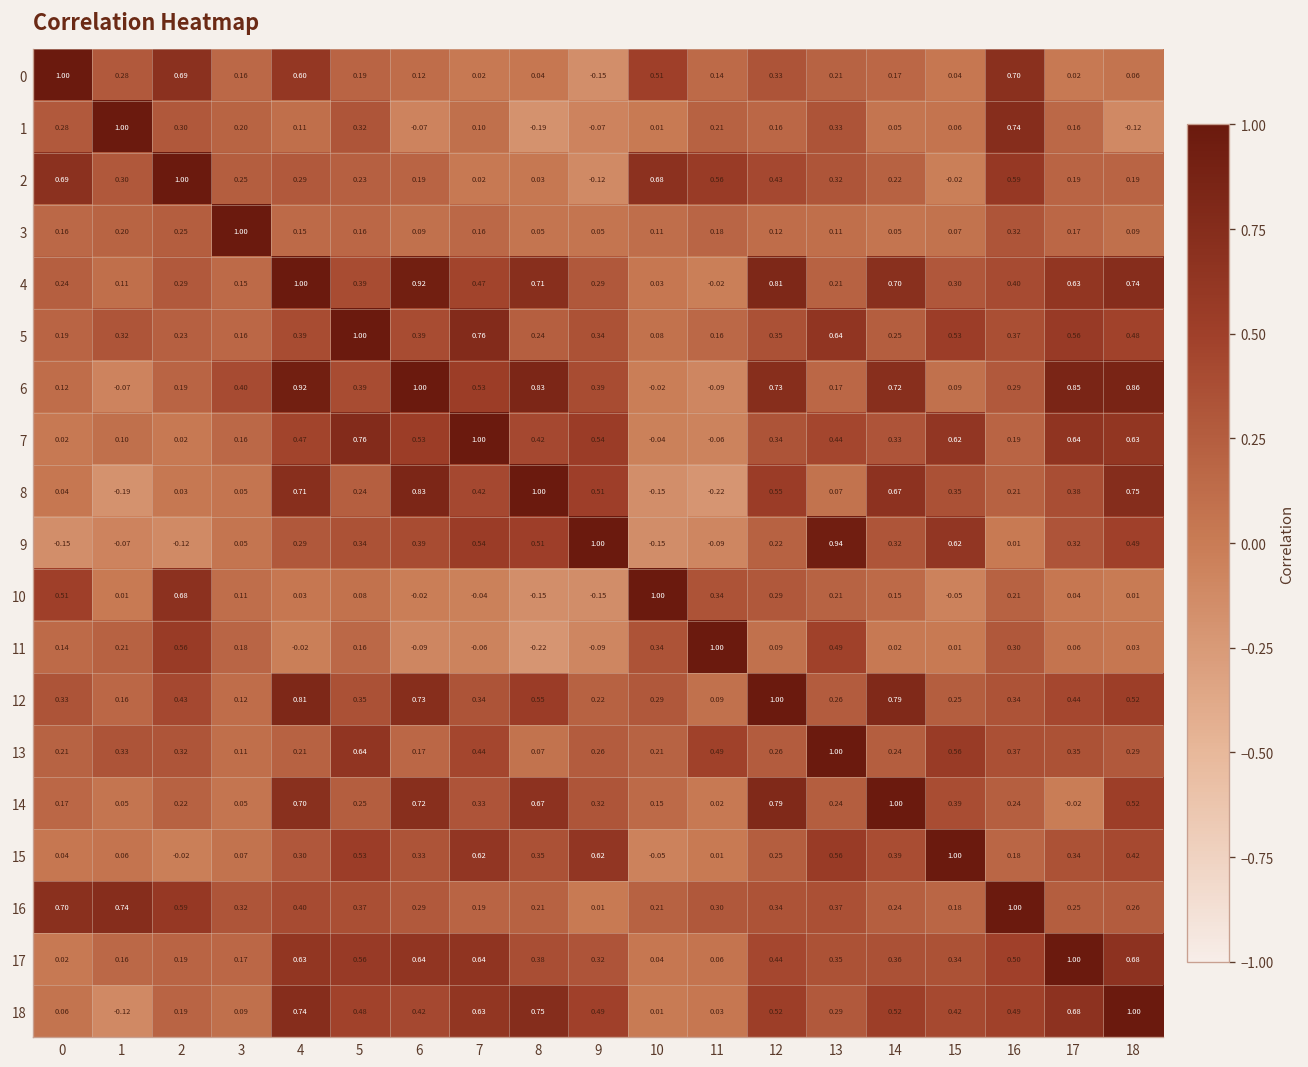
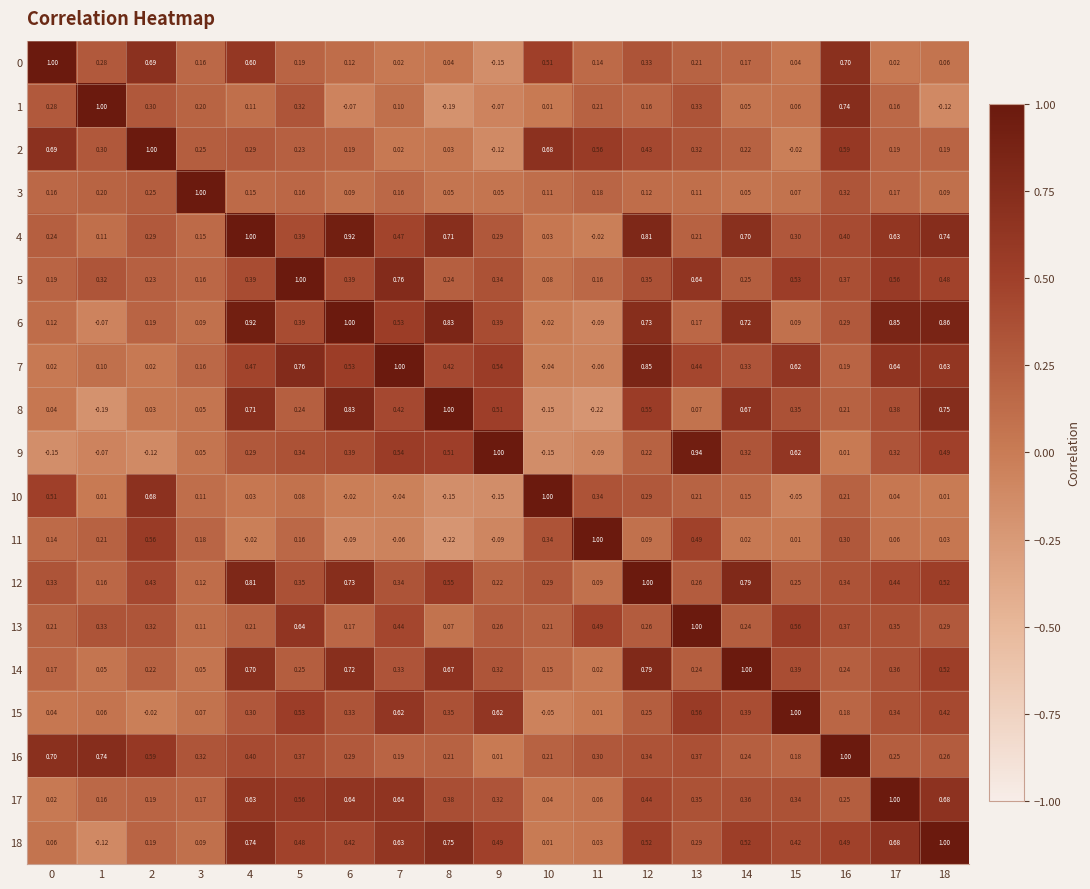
6, 3: 0.40 -> 0.09
7, 12: 0.34 -> 0.85
14, 17: -0.02 -> 0.36
17, 16: 0.50 -> 0.25
